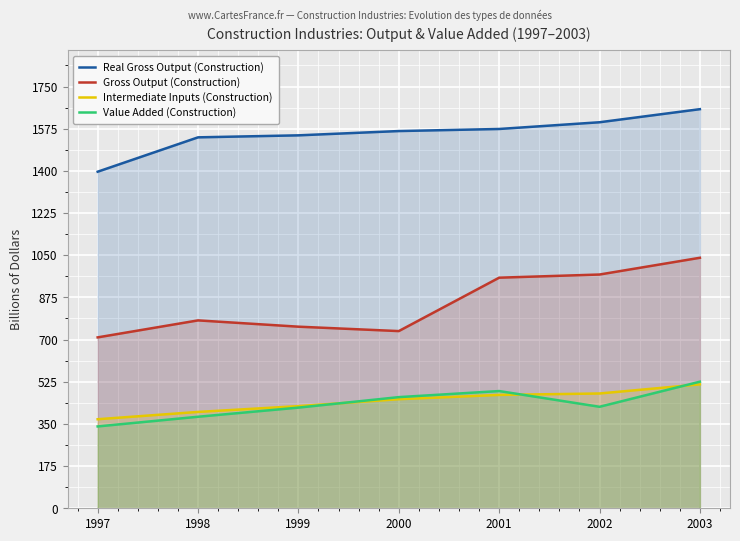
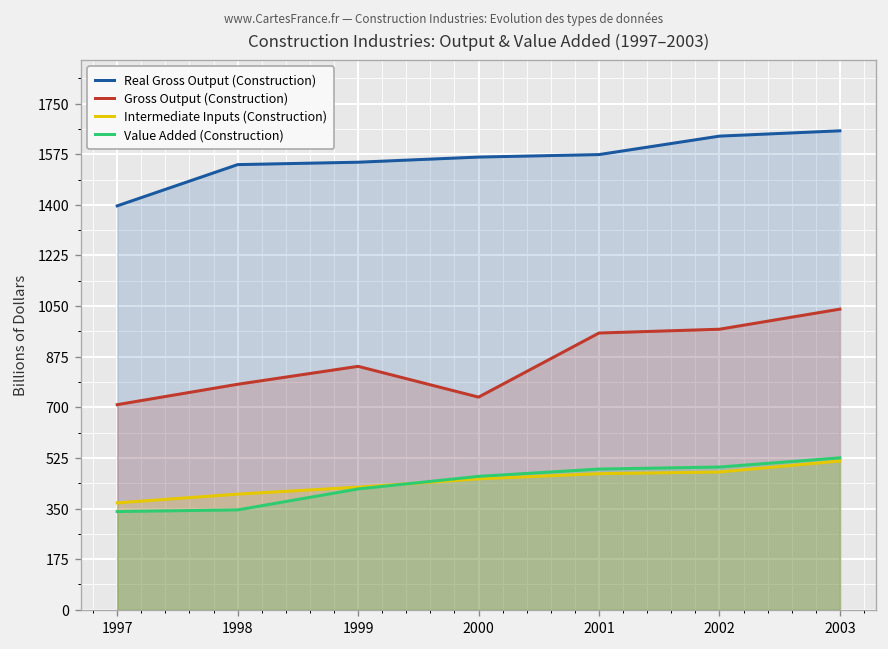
Value Added (Construction), 1998: 380 -> 350
Gross Output (Construction), 1999: 750 -> 840
Real Gross Output (Construction), 2002: 1600 -> 1640
Value Added (Construction), 2002: 420 -> 490
